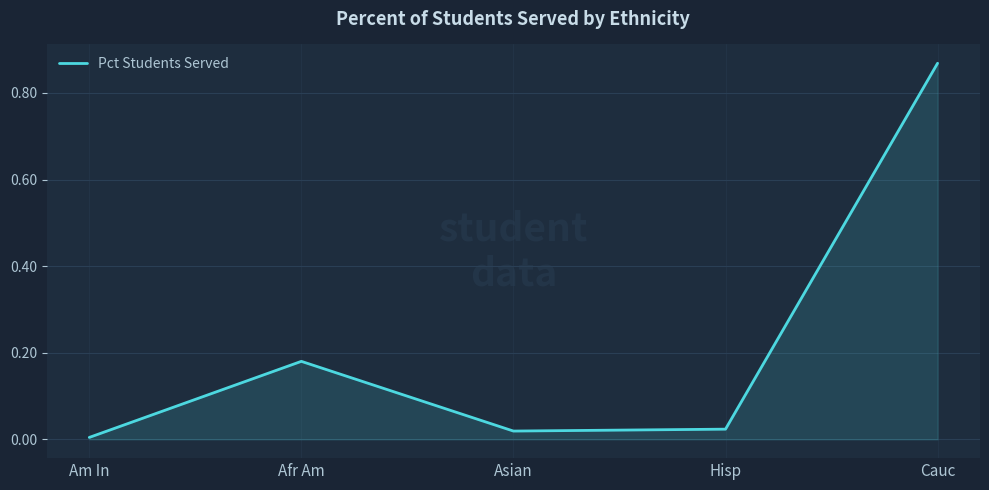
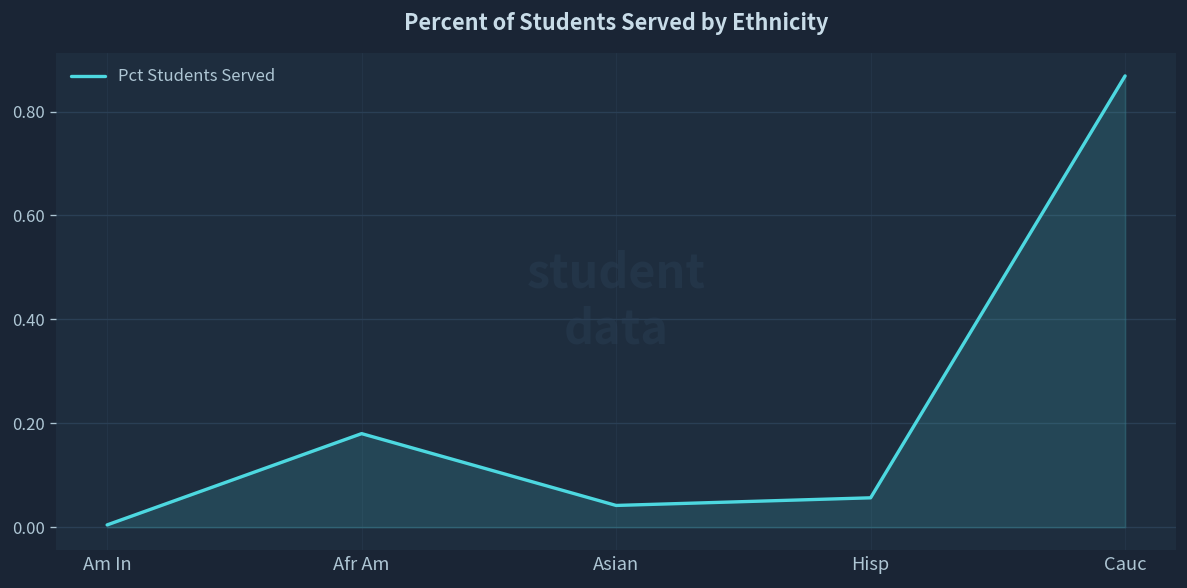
Asian: 0.02 -> 0.04
Hisp: 0.02 -> 0.06
